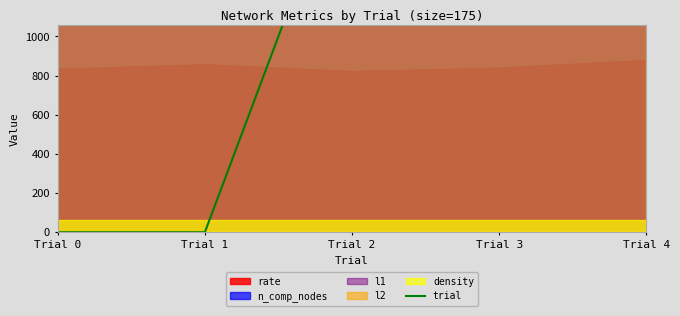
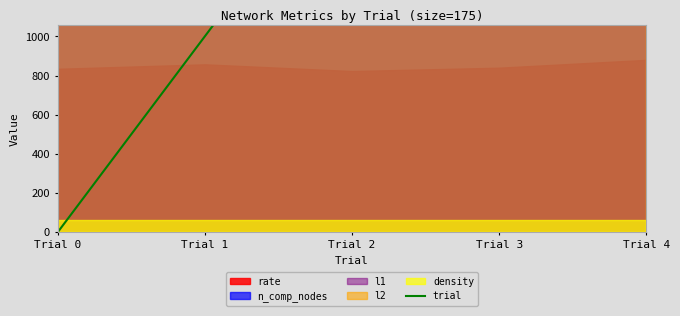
trial, Trial 1: 0 -> 1000
